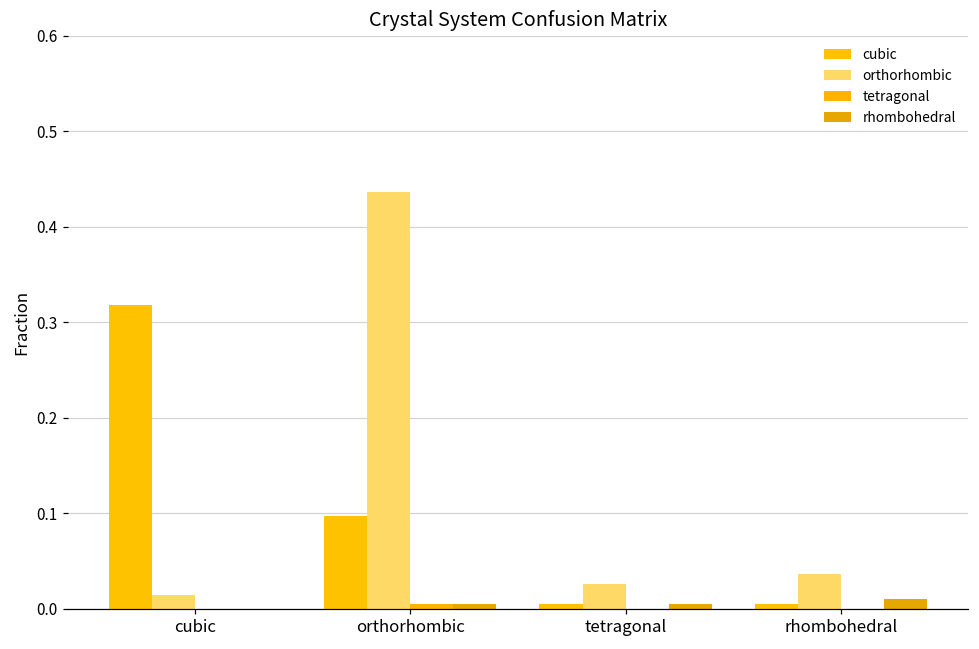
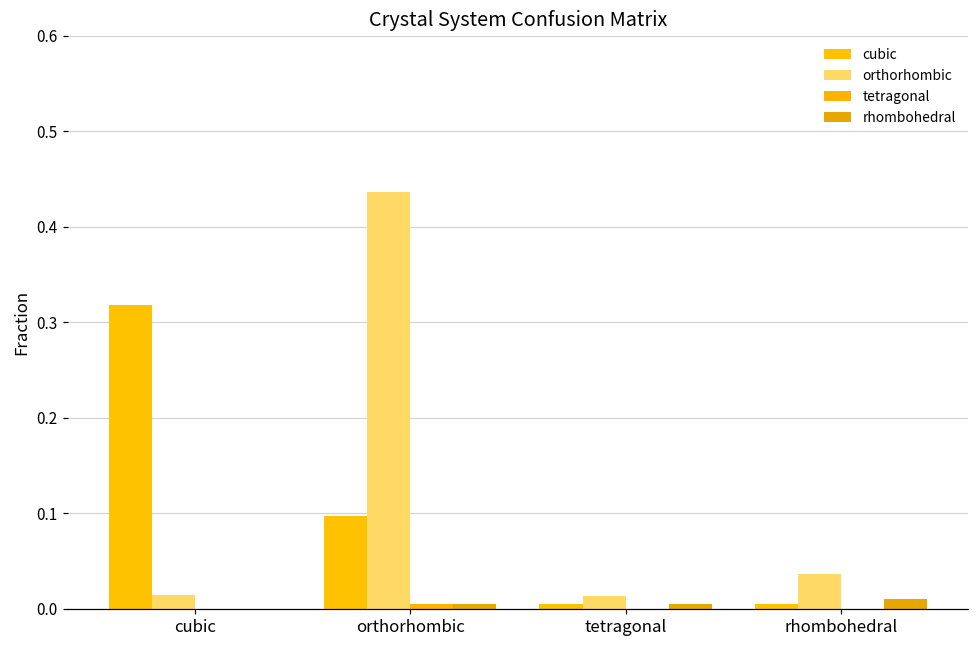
orthorhombic, tetragonal: 0.03 -> 0.01
